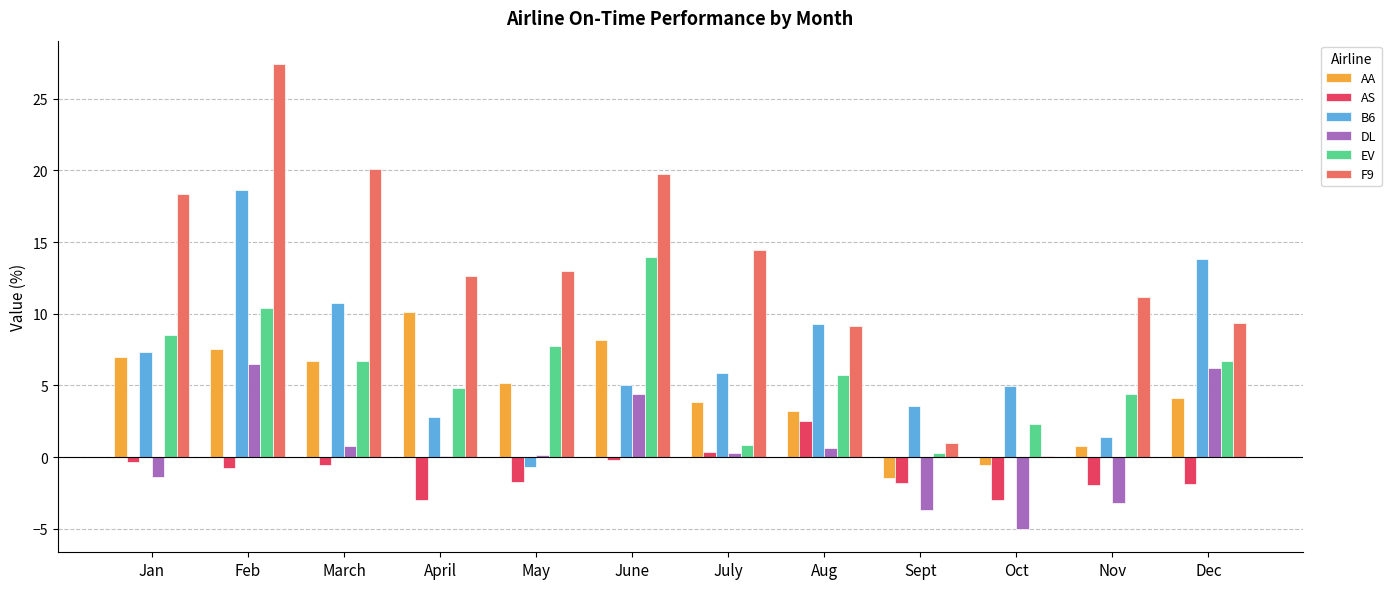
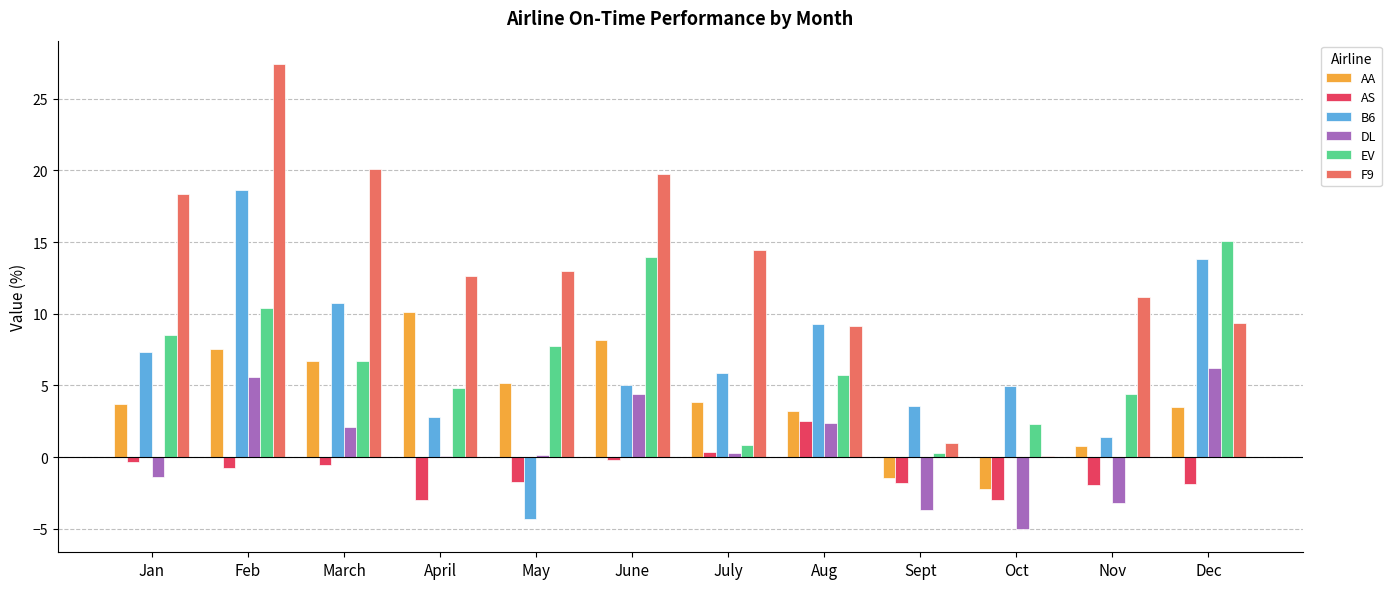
AA, Jan: 7.0 -> 3.7
DL, Feb: 6.5 -> 5.6
DL, March: 0.8 -> 2.1
B6, May: -0.7 -> -4.3
DL, Aug: 0.7 -> 2.4
AA, Oct: -0.6 -> -2.2
AA, Dec: 4.1 -> 3.5
EV, Dec: 6.7 -> 15.1
